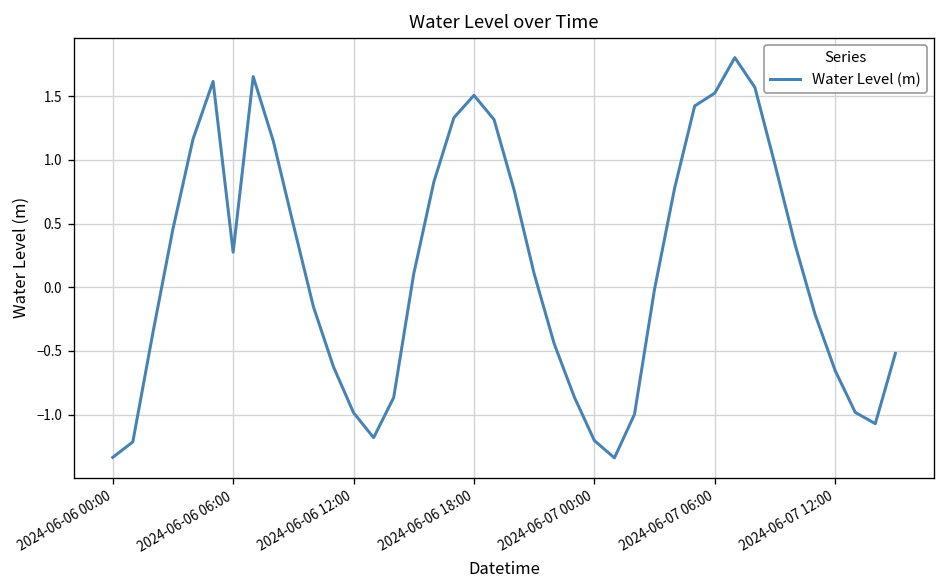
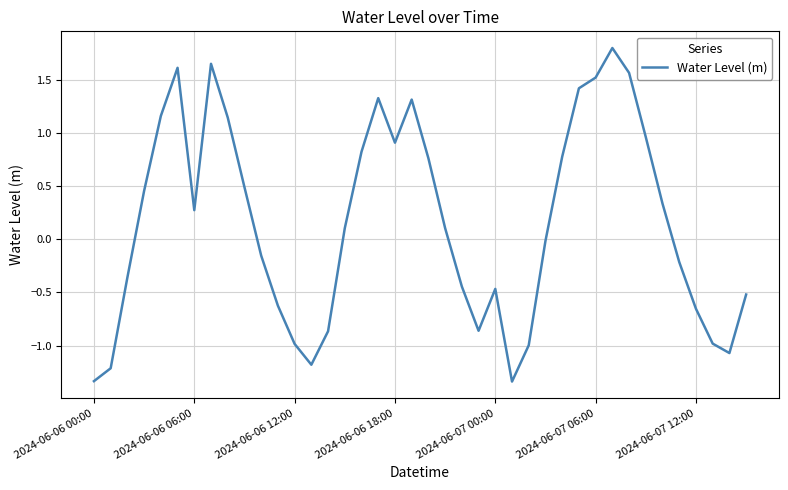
2024-06-06 18:00: 1.51 -> 0.91
2024-06-07 00:00: -1.20 -> -0.47
